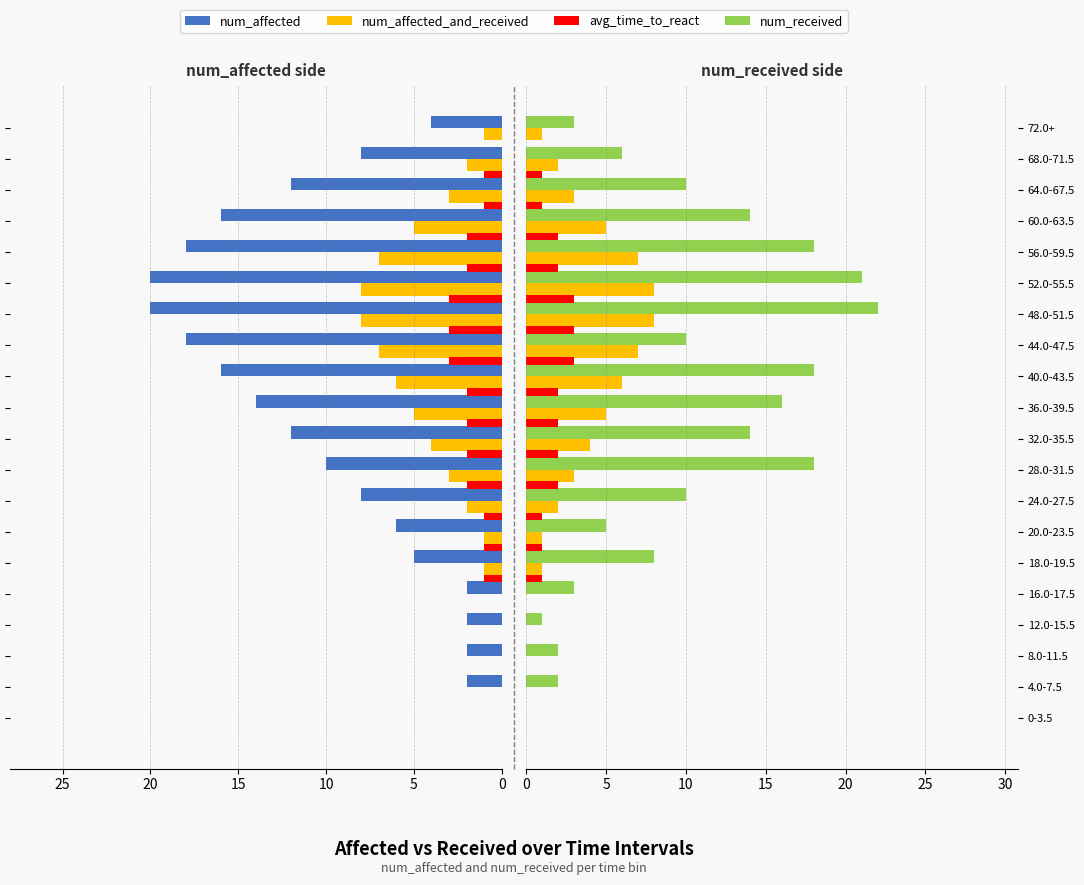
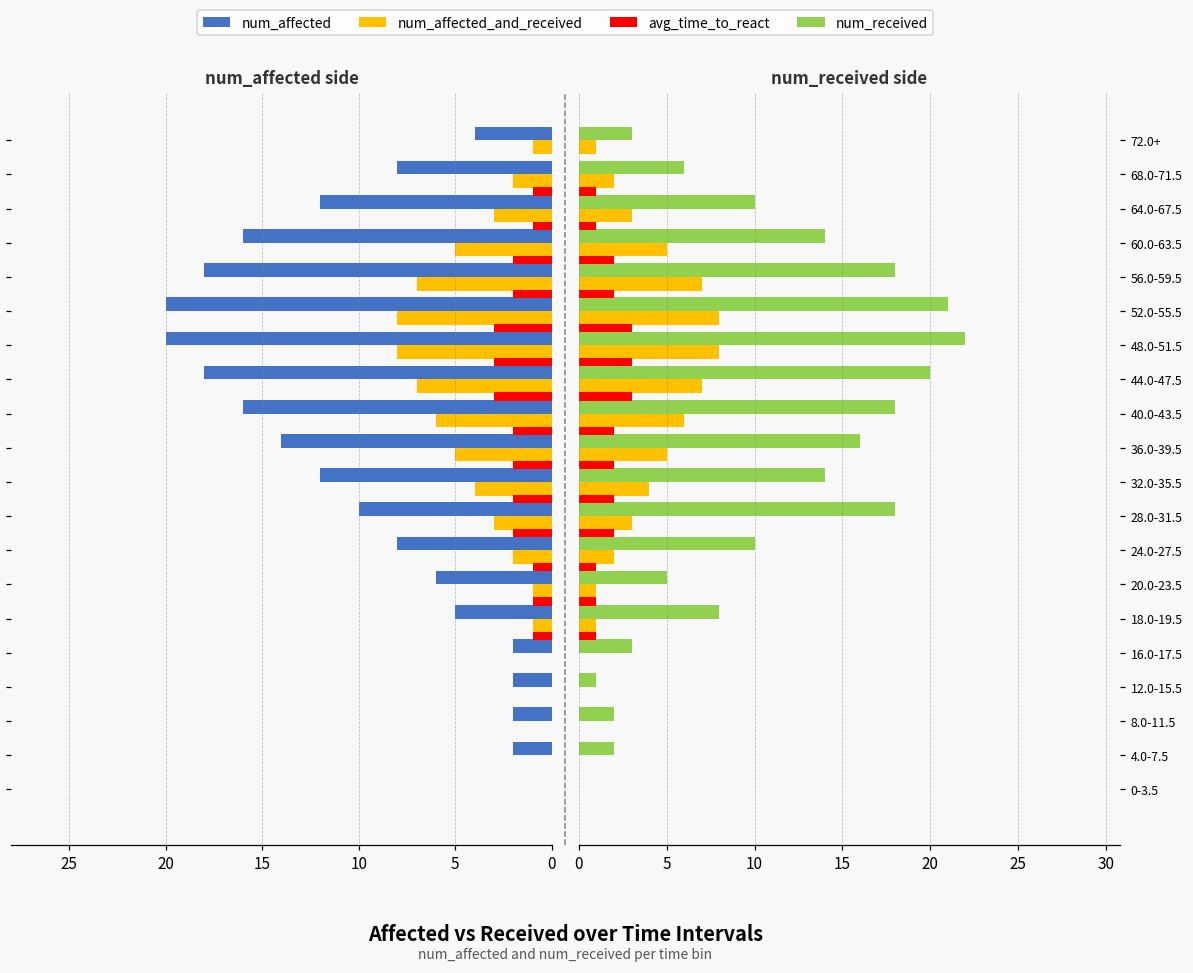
num_received side, num_received, 44.0-47.5: 10 -> 20
